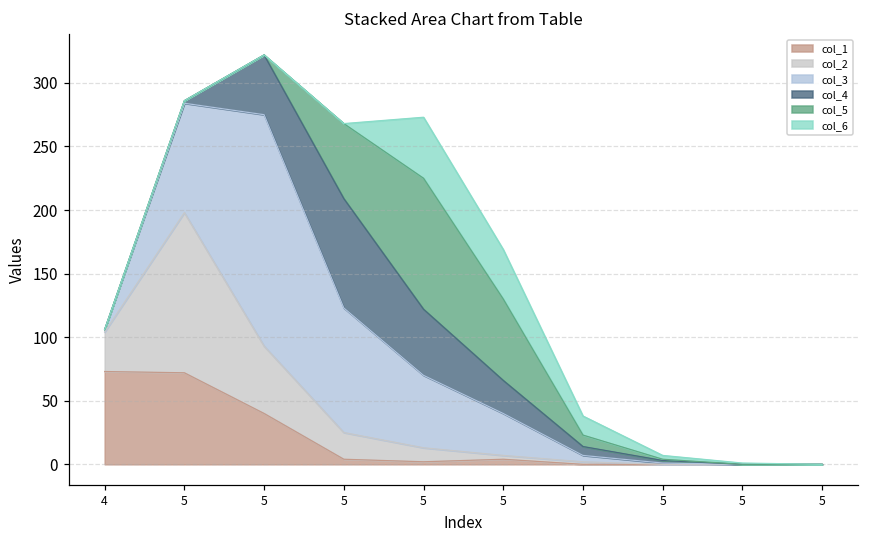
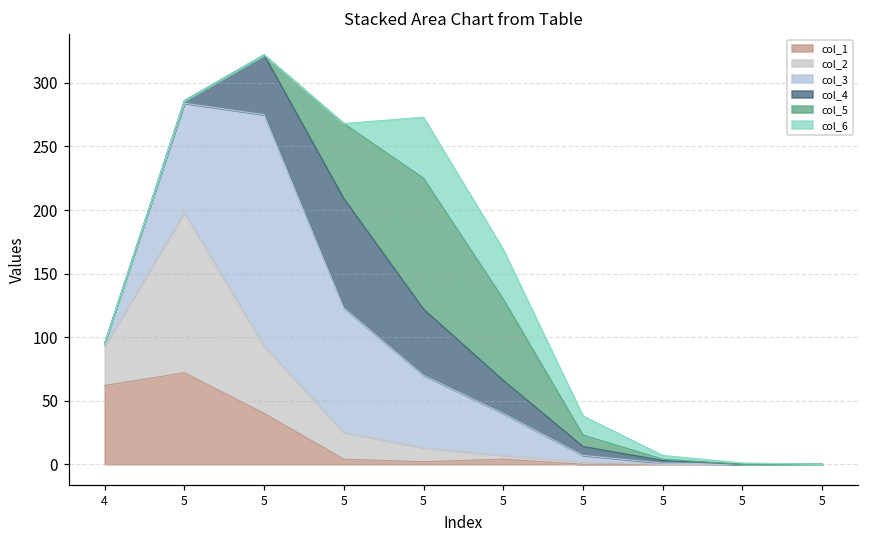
col_1, 4: 73 -> 62
